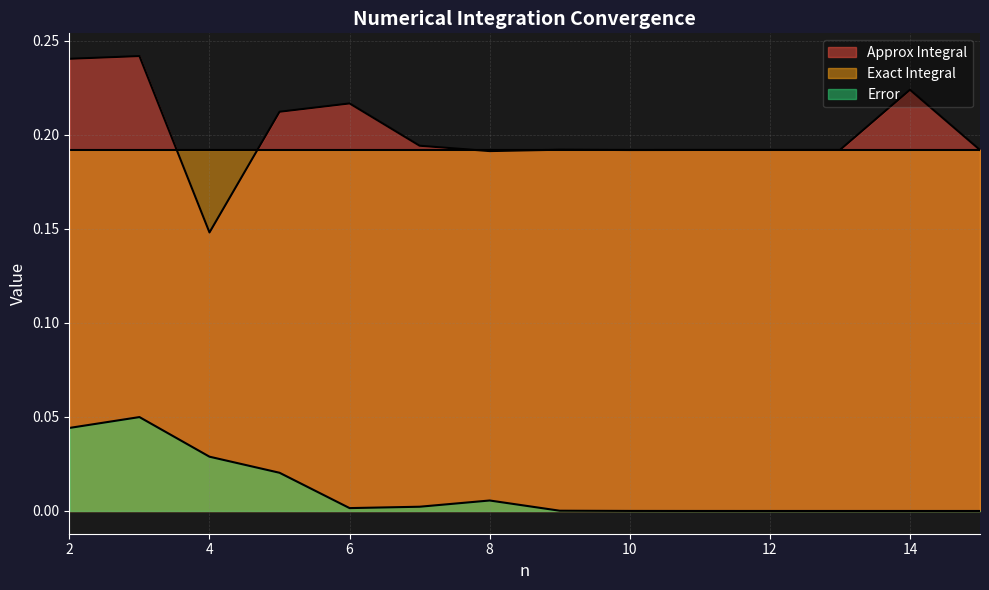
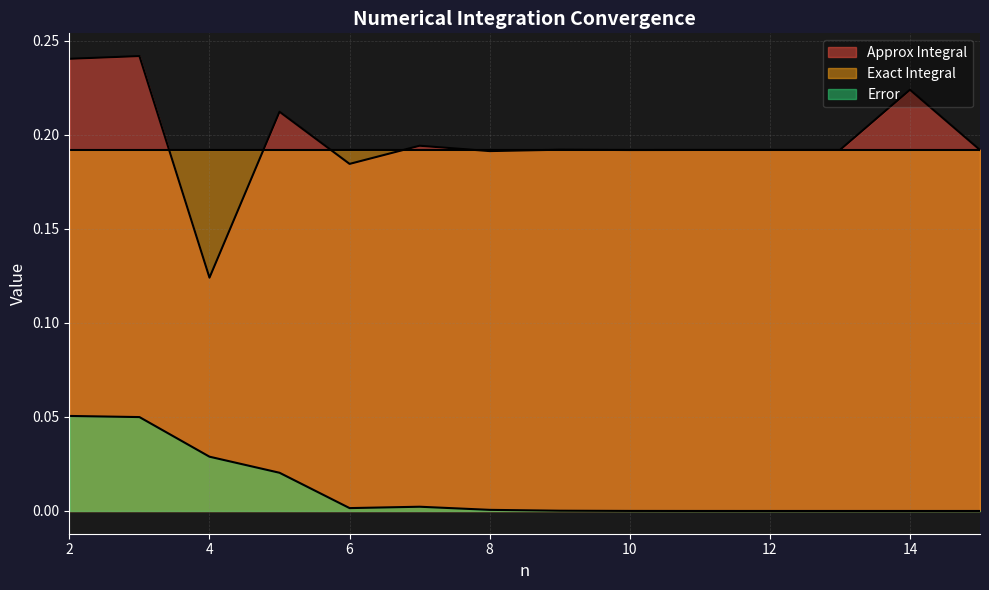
Error, 2: 0.044 -> 0.051
Approx Integral, 4: 0.148 -> 0.124
Approx Integral, 6: 0.217 -> 0.185
Error, 8: 0.006 -> 0.001
